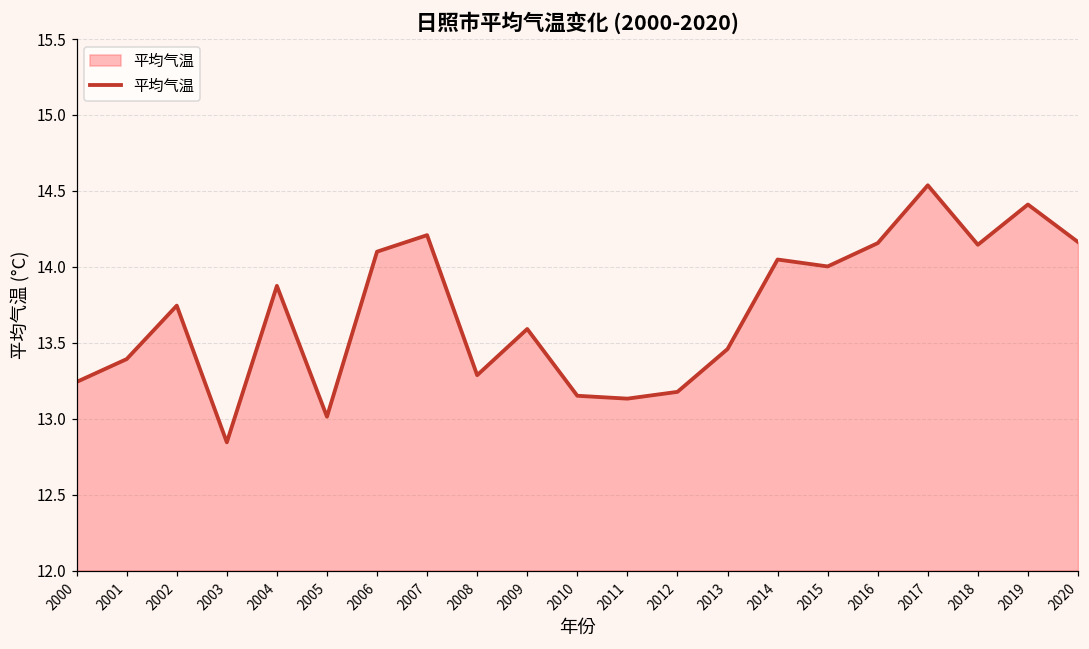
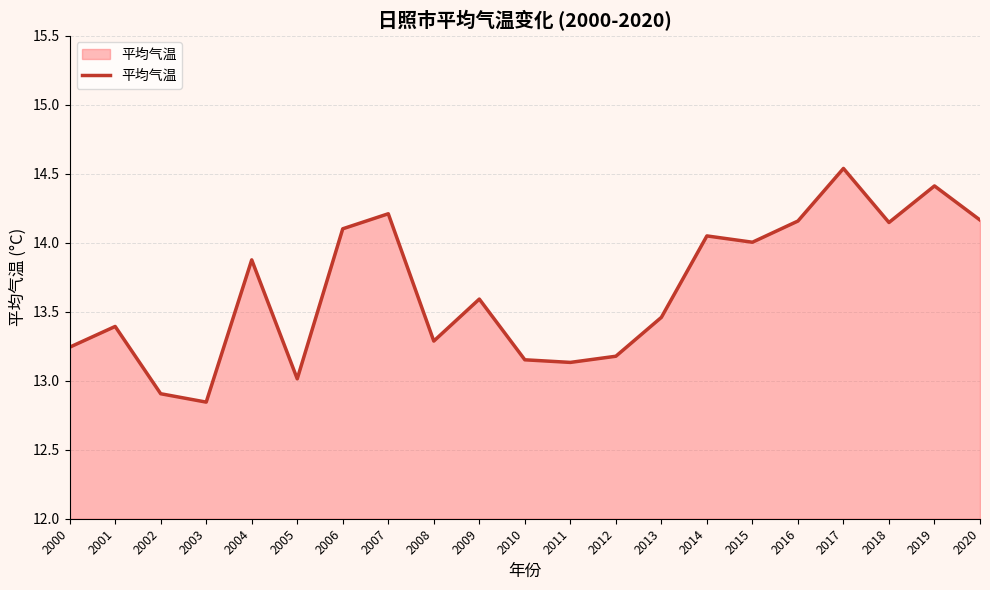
2002: 13.74 -> 12.91
